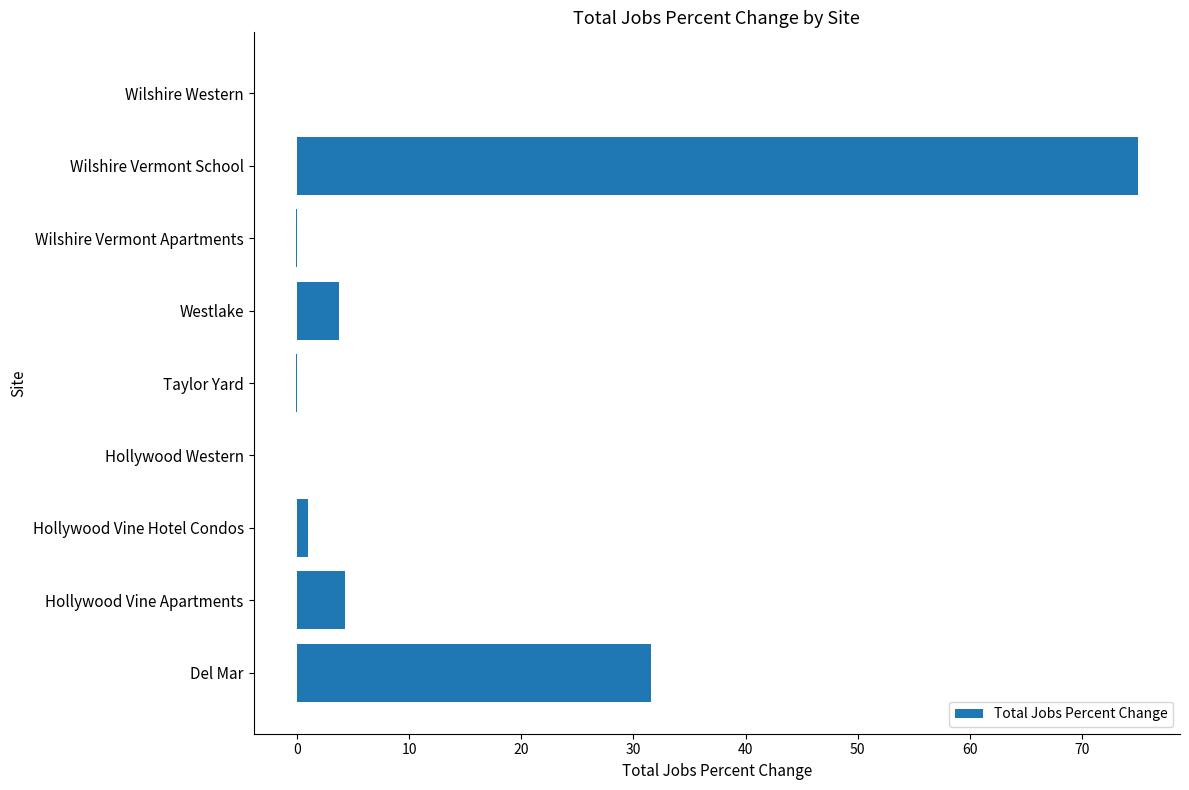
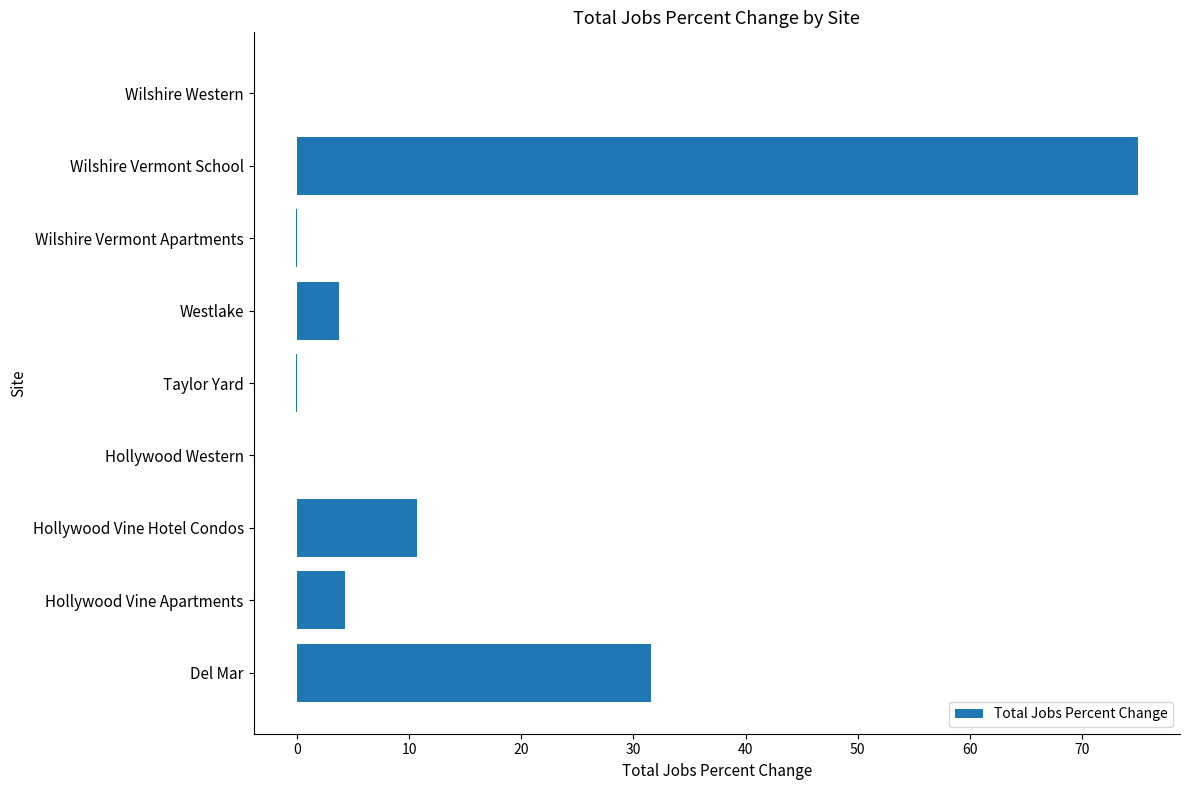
Hollywood Vine Hotel Condos: 1.0 -> 10.7
